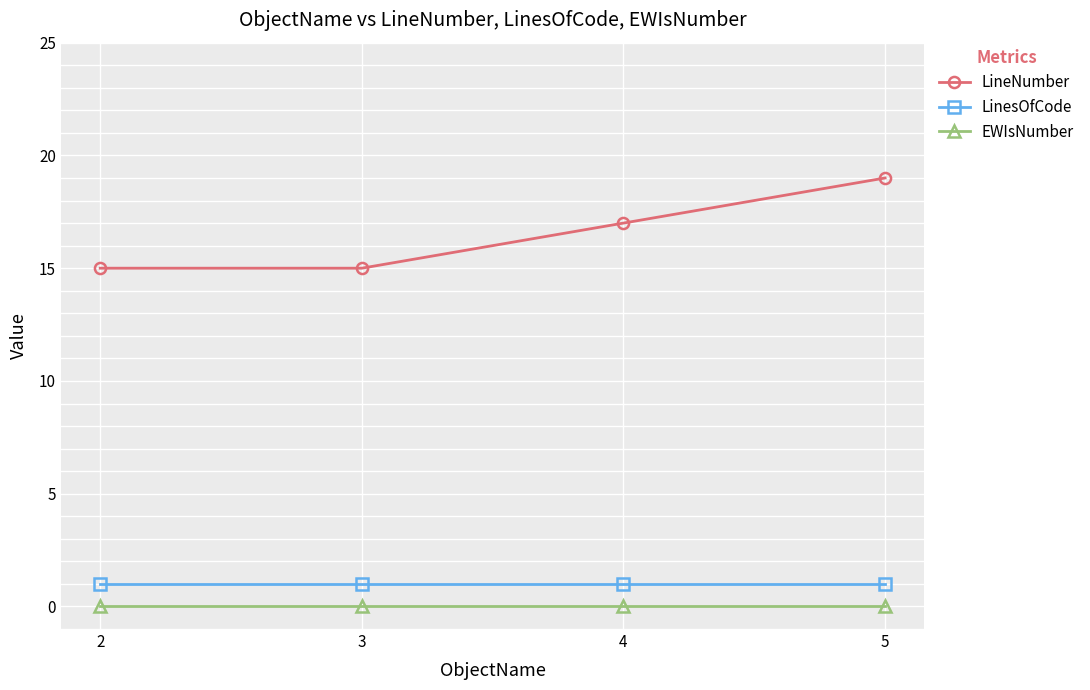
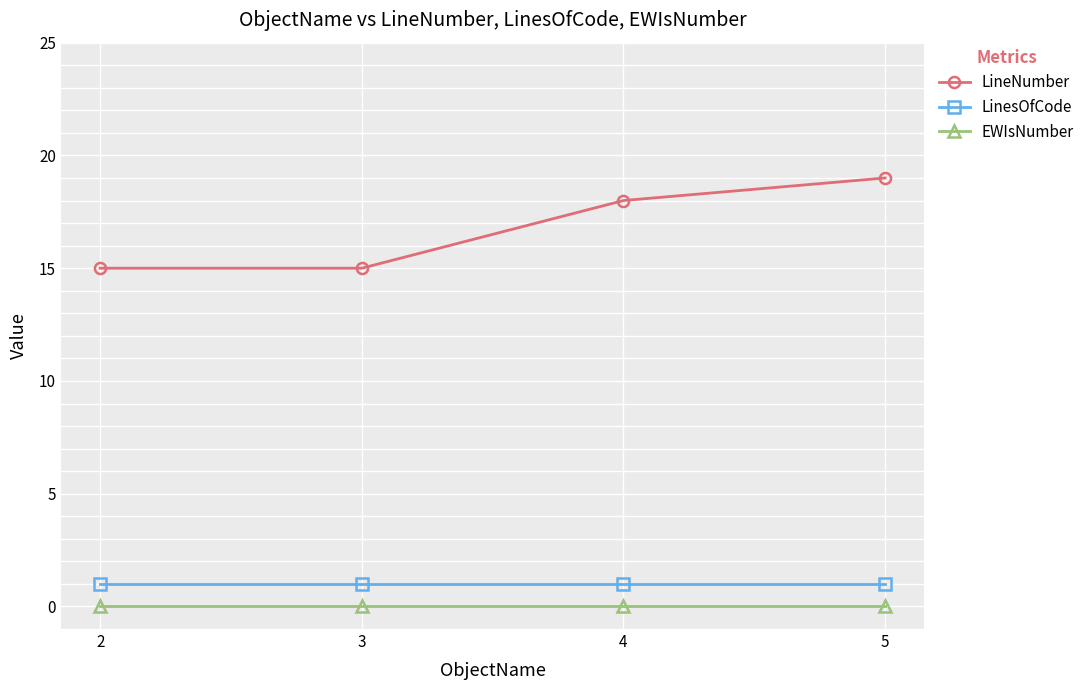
LineNumber, 4: 17 -> 18
